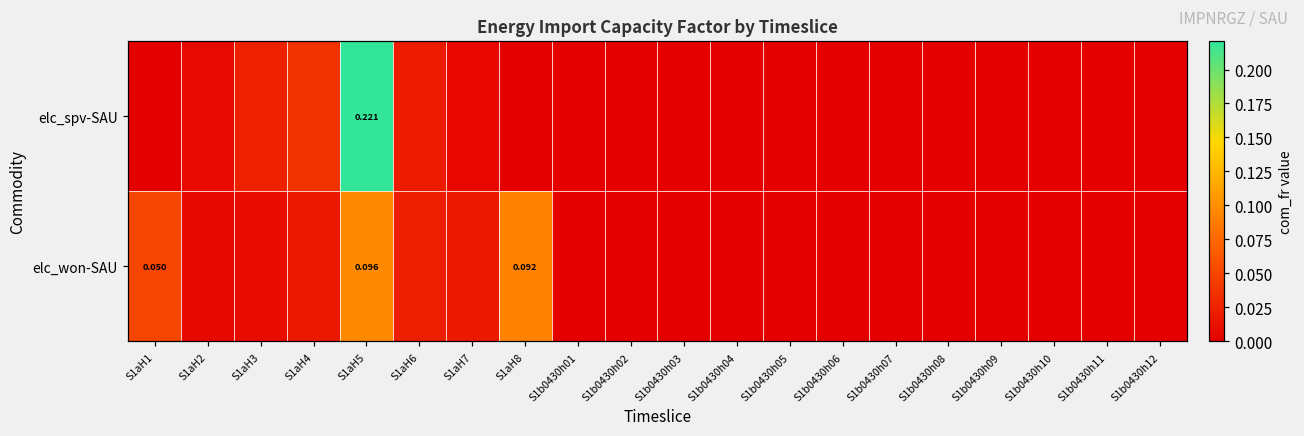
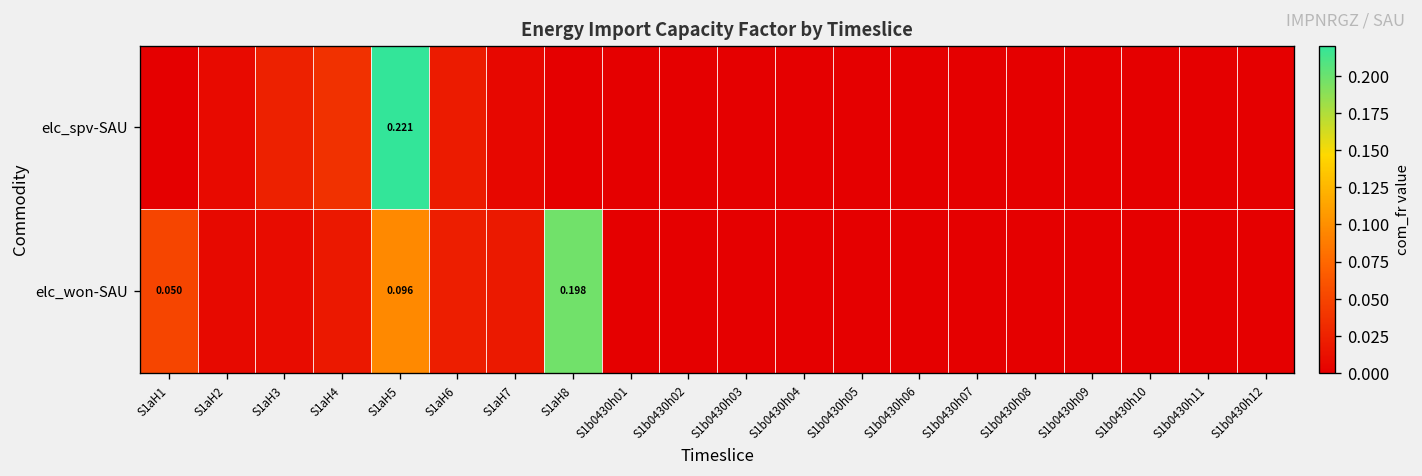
elc_won-SAU, S1aH8: 0.092 -> 0.198
